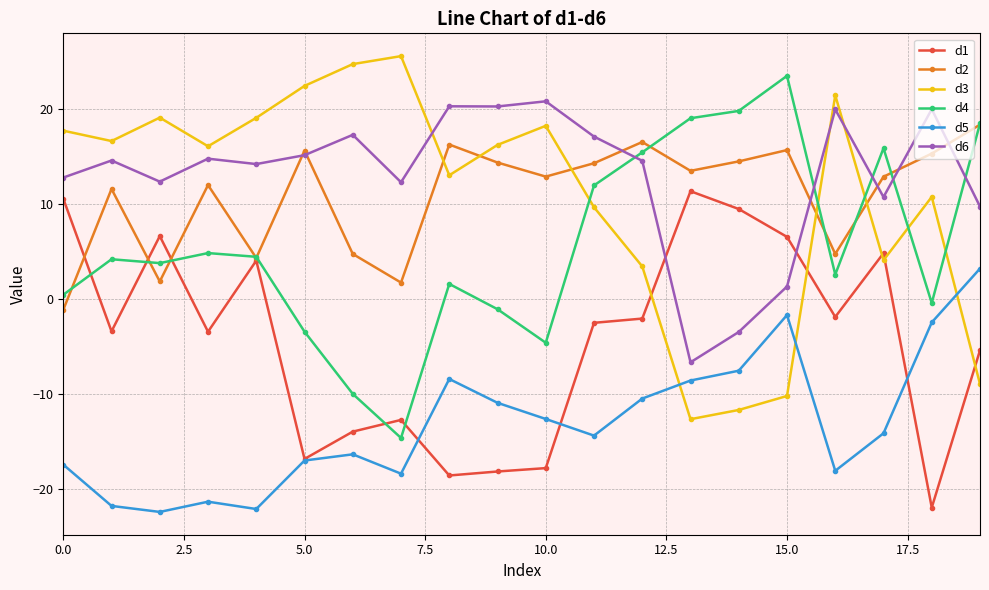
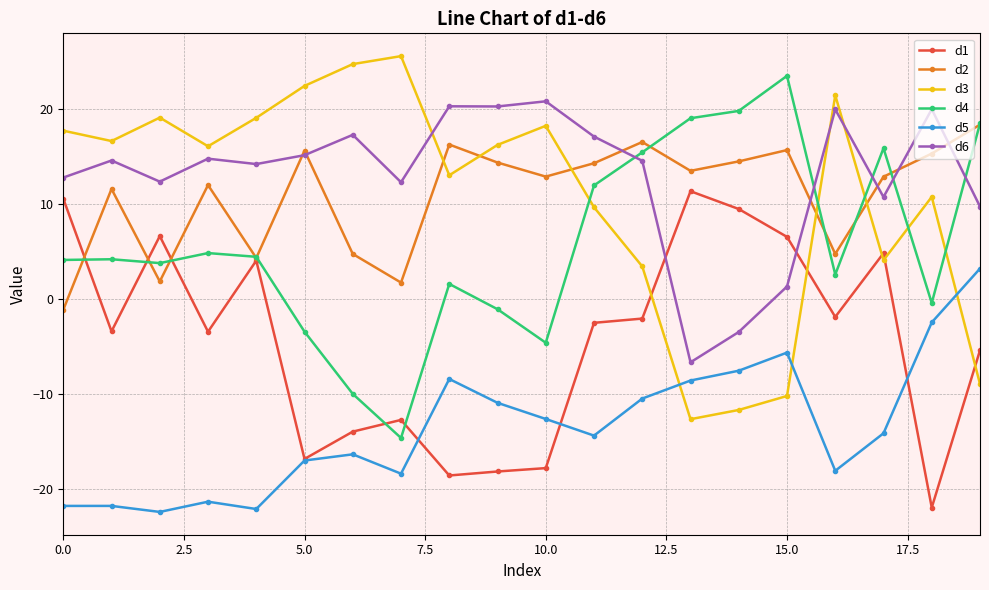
d4, 0.0: 0 -> 4
d5, 0.0: -17 -> -22
d5, 15.0: -2 -> -6
